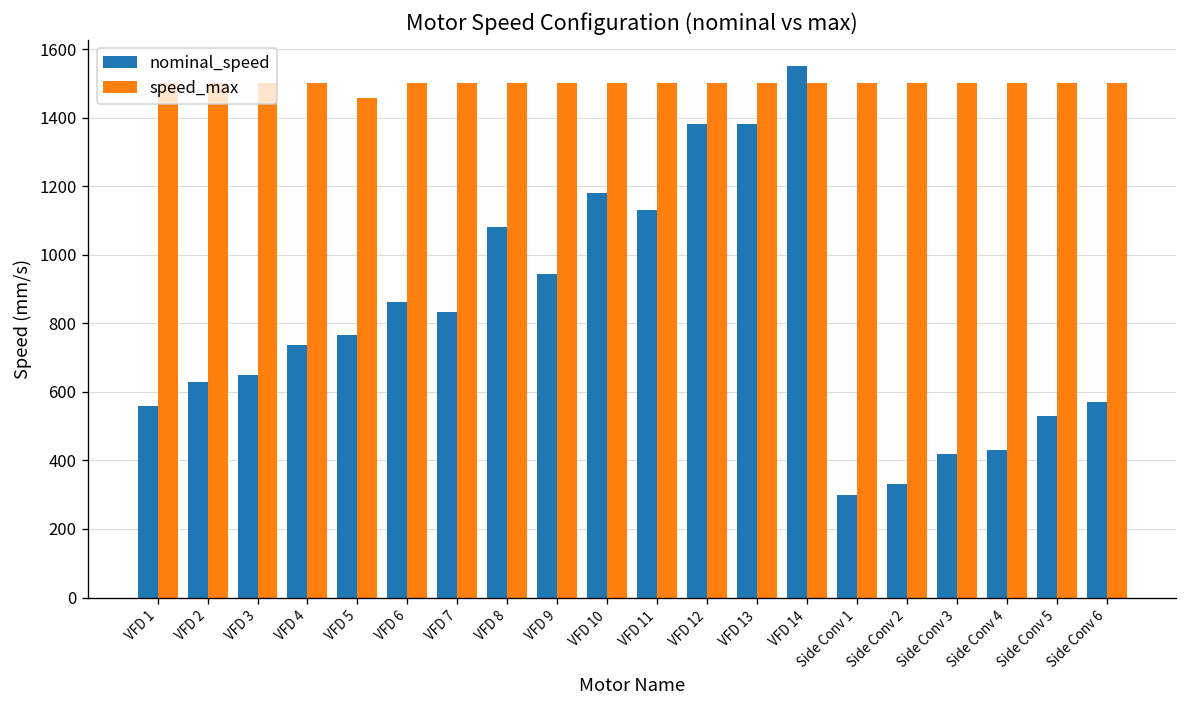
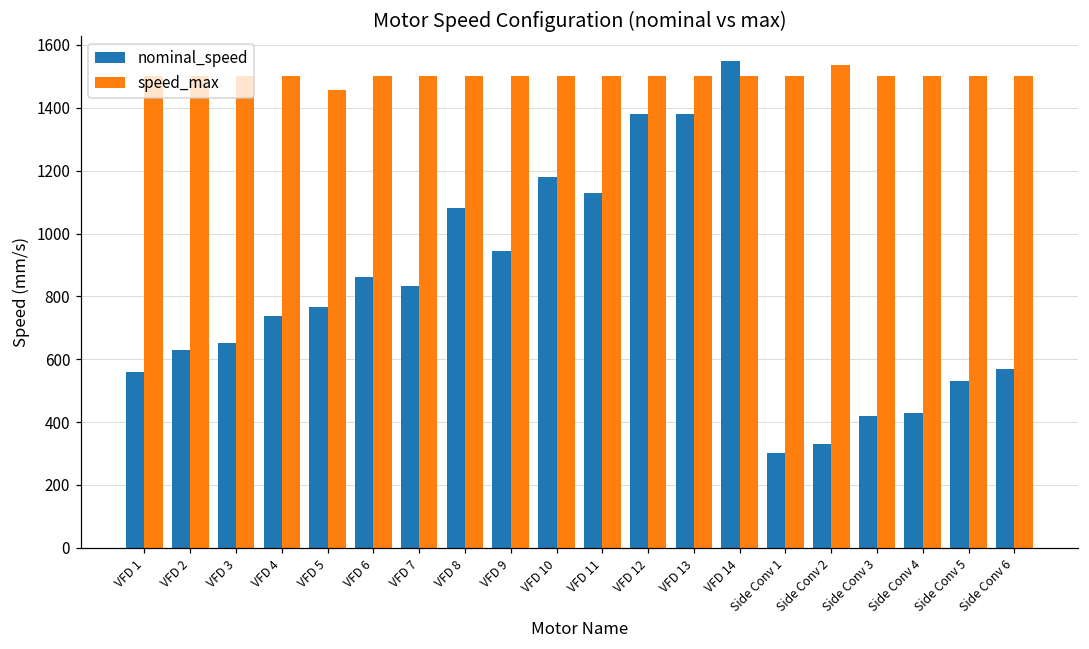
speed_max, Side Conv 2: 1500 -> 1540
